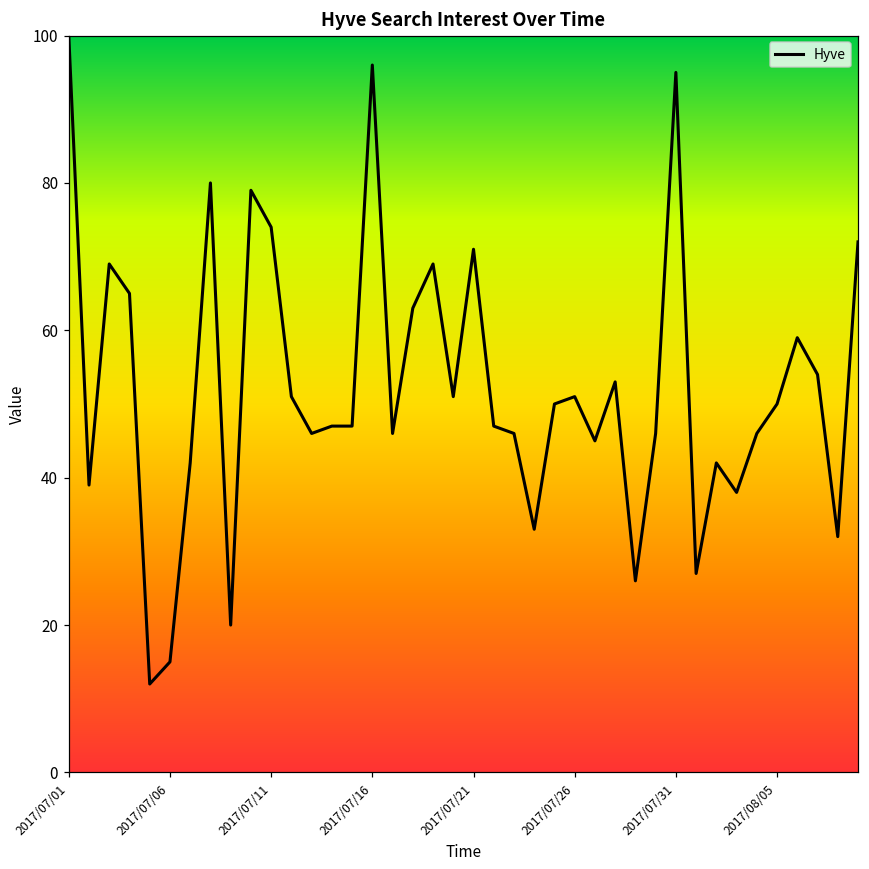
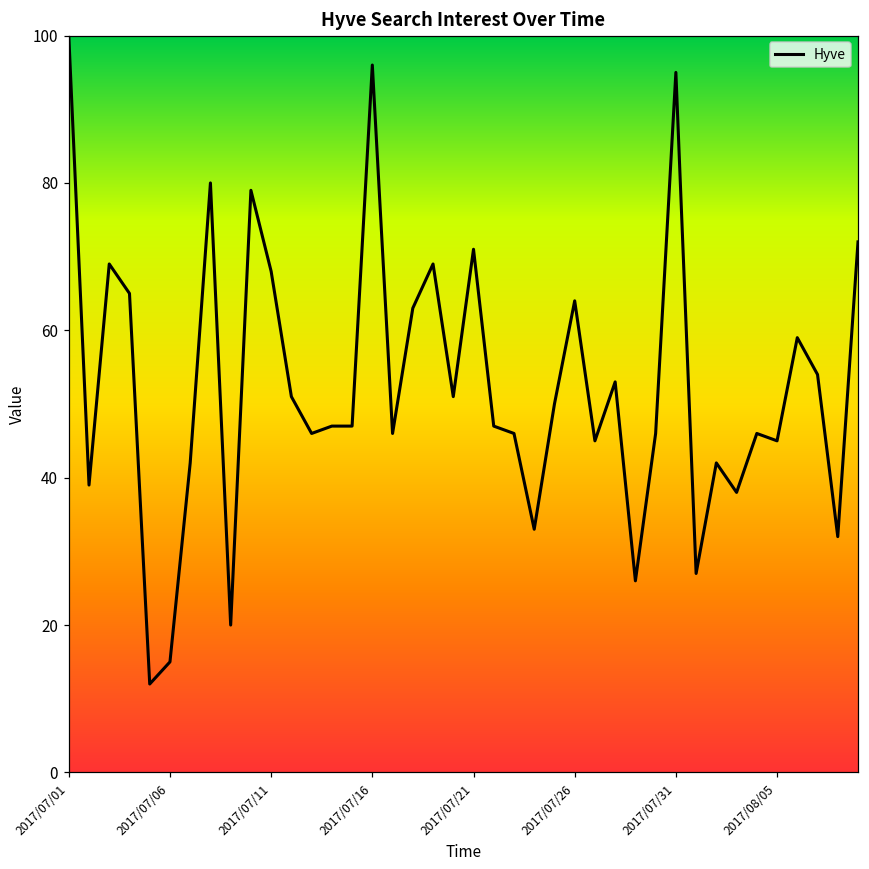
2017/07/11: 74 -> 68
2017/07/26: 51 -> 64
2017/08/05: 50 -> 45
